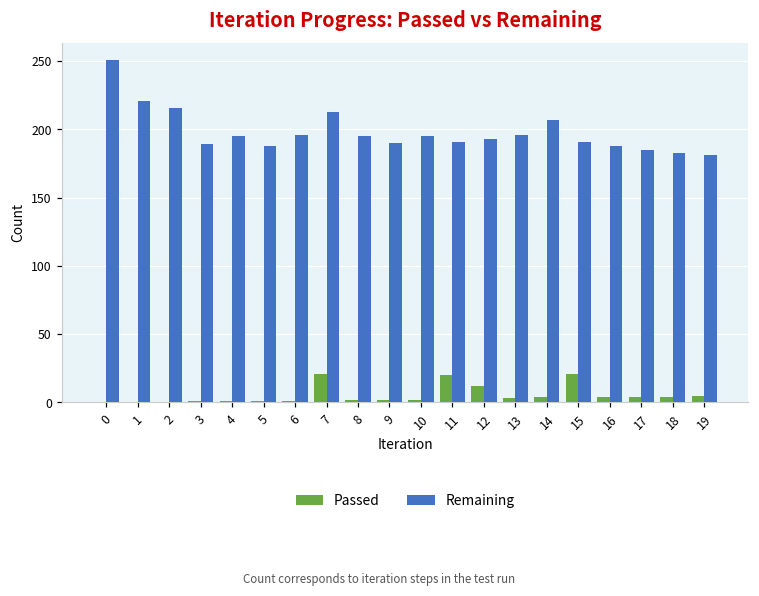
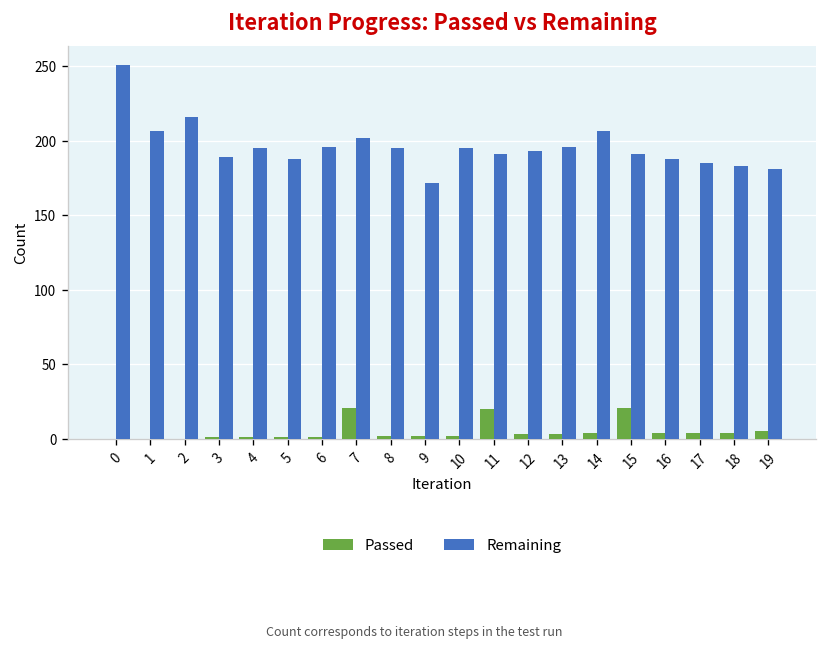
Remaining, 1: 221 -> 207
Remaining, 7: 213 -> 202
Remaining, 9: 190 -> 172
Passed, 12: 12 -> 3
